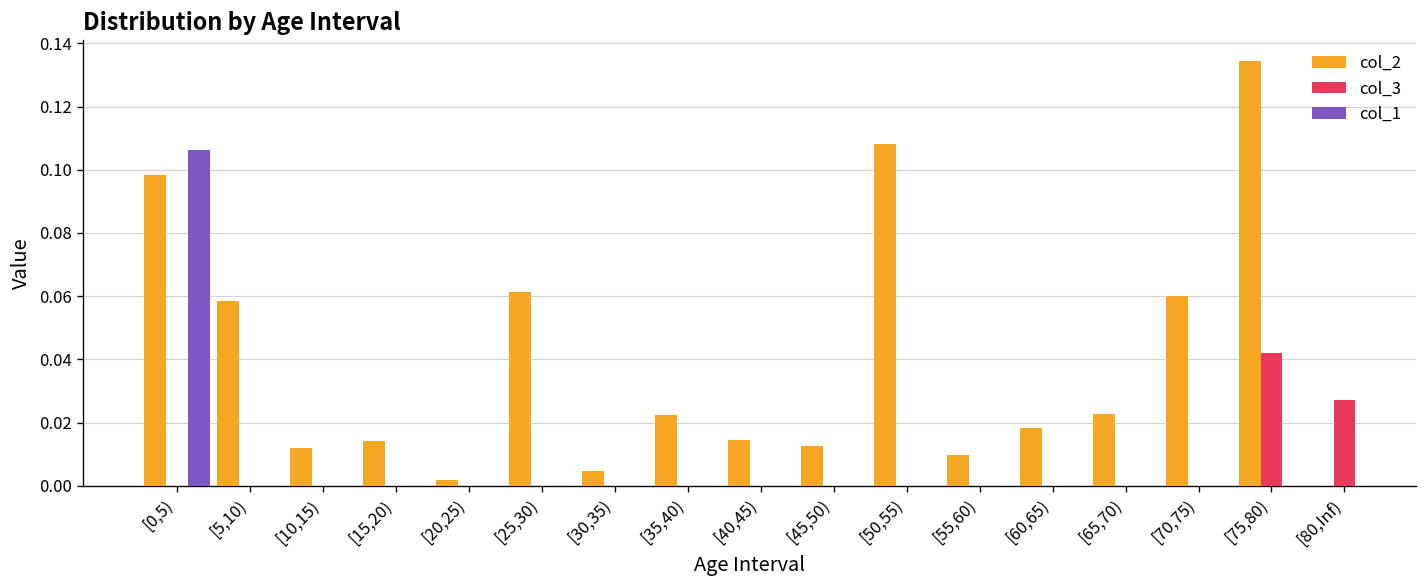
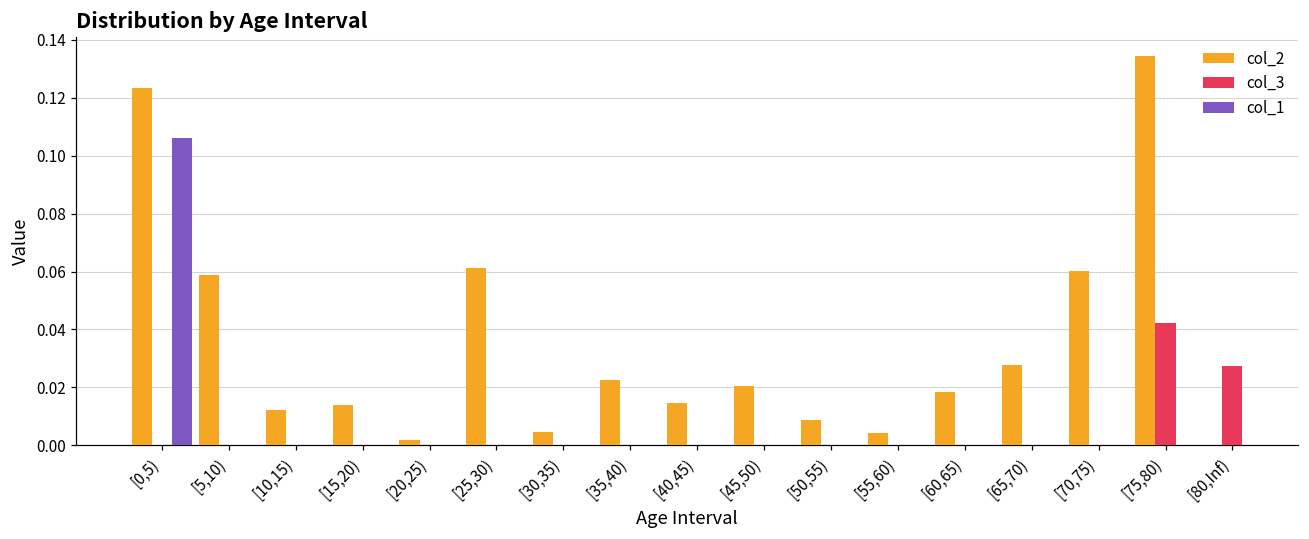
col_2, [0,5): 0.098 -> 0.123
col_2, [45,50): 0.013 -> 0.021
col_2, [50,55): 0.108 -> 0.009
col_2, [55,60): 0.010 -> 0.004
col_2, [65,70): 0.023 -> 0.028
